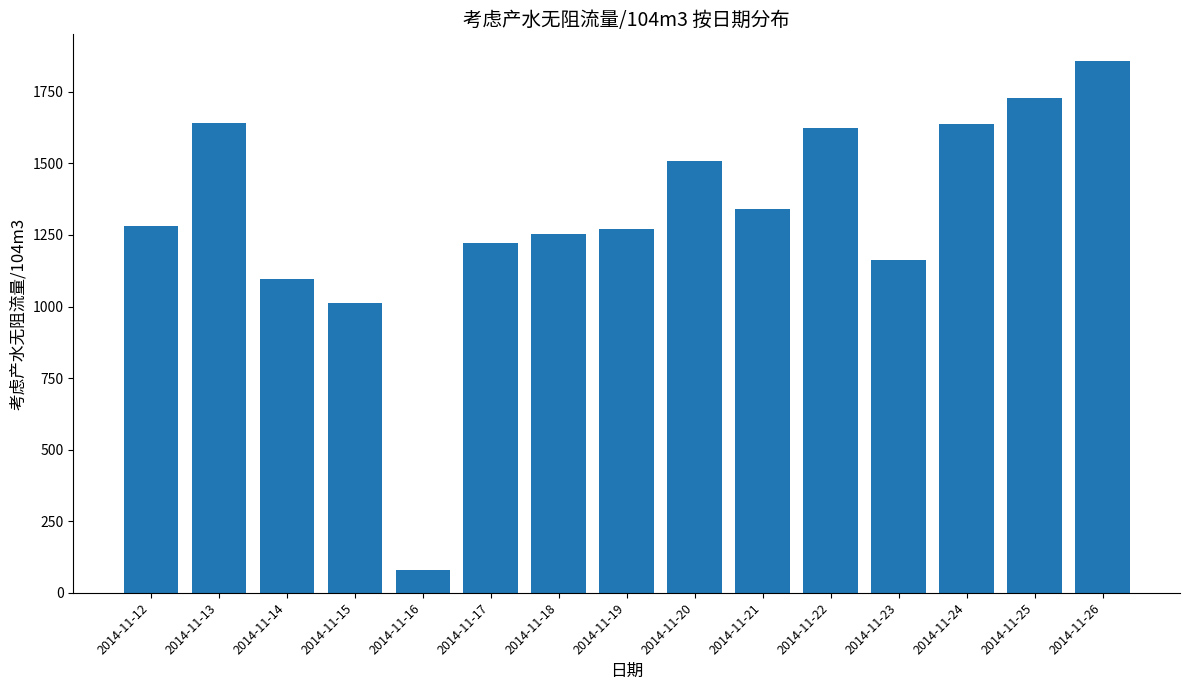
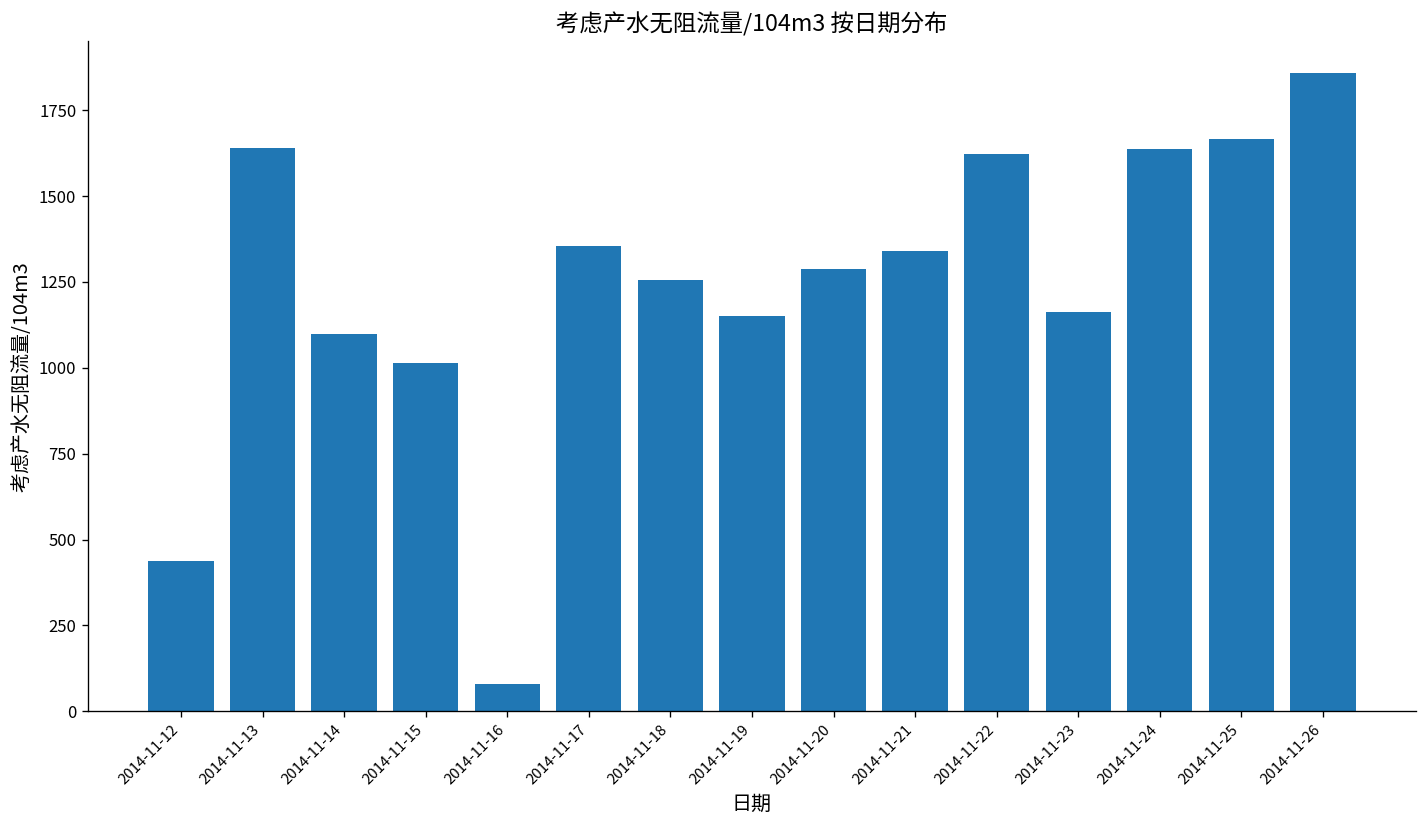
2014-11-12: 1280 -> 440
2014-11-17: 1220 -> 1350
2014-11-19: 1270 -> 1150
2014-11-20: 1510 -> 1290
2014-11-25: 1730 -> 1670
